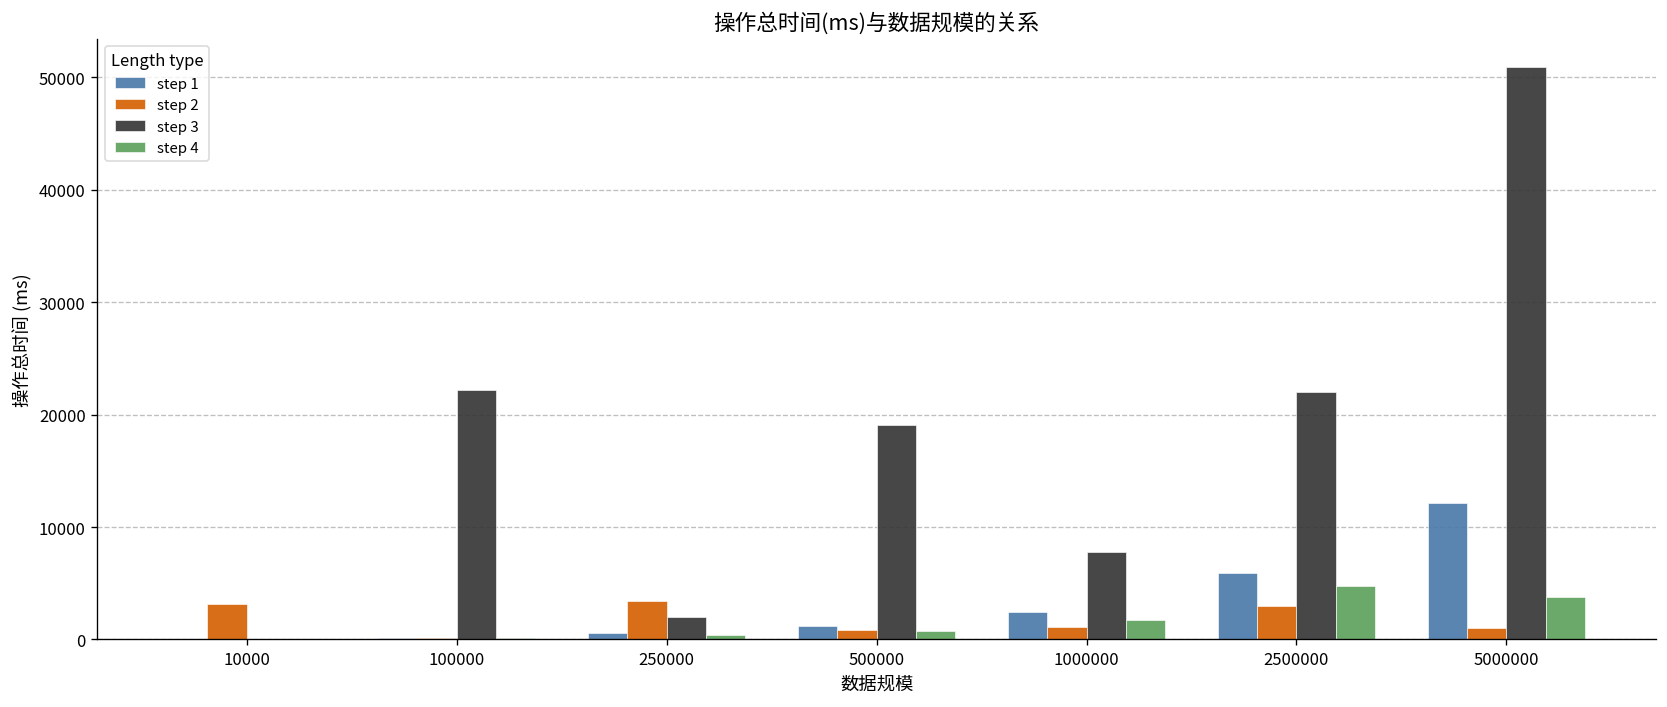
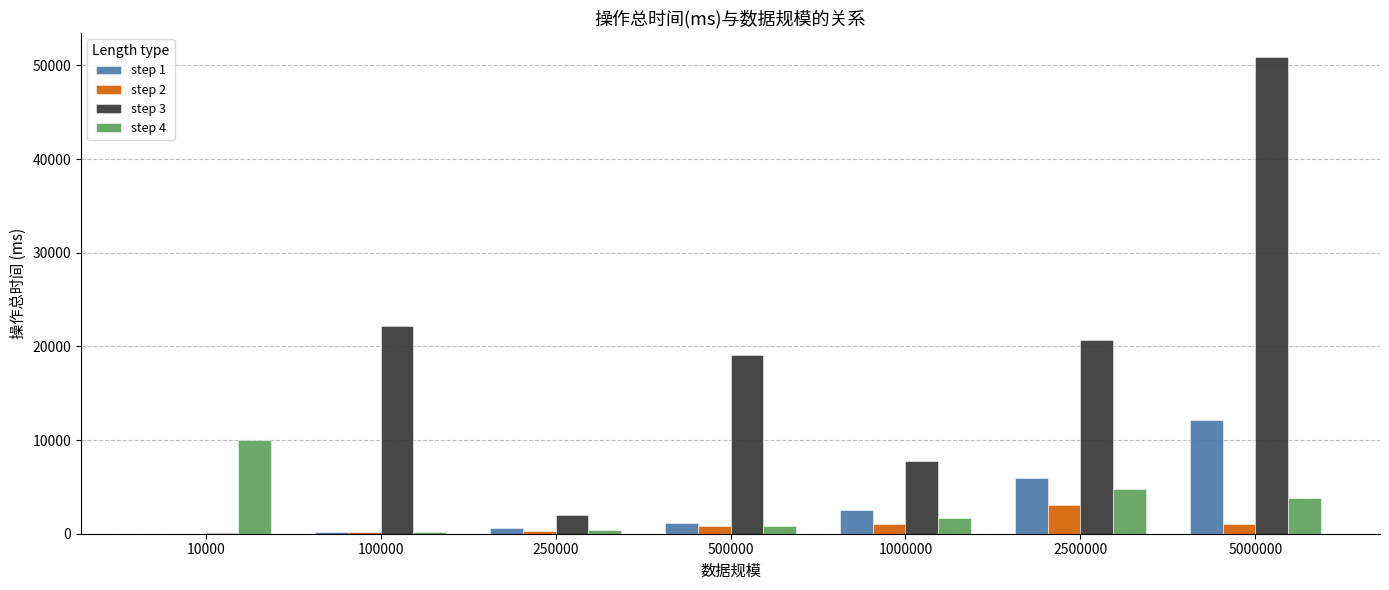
step 2, 10000: 3000 -> 0
step 4, 10000: 0 -> 10000
step 2, 250000: 3000 -> 0
step 3, 2500000: 22000 -> 21000
